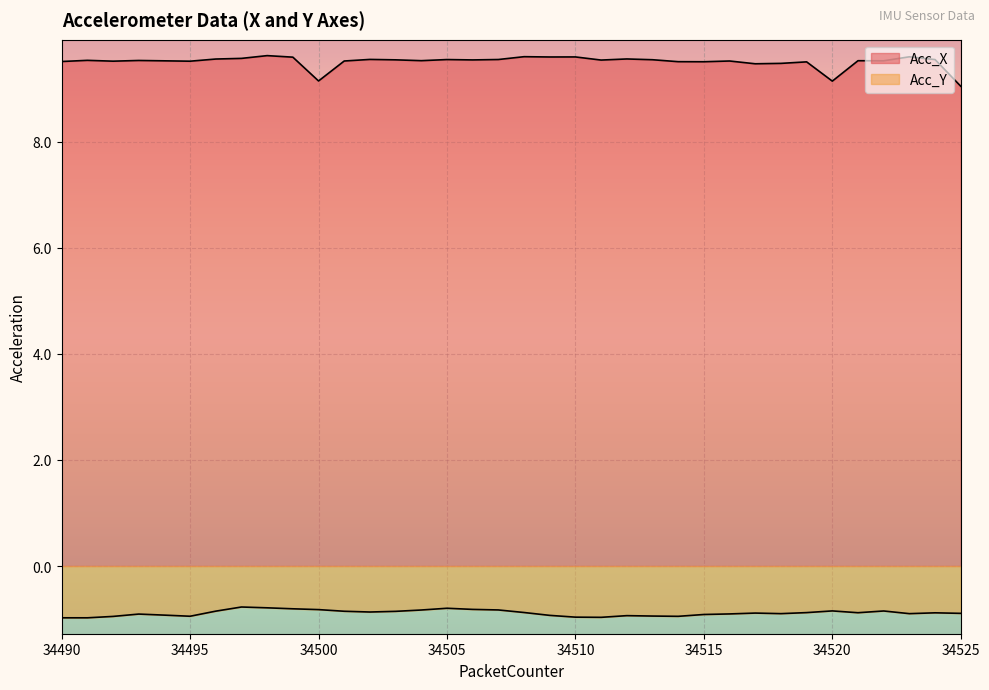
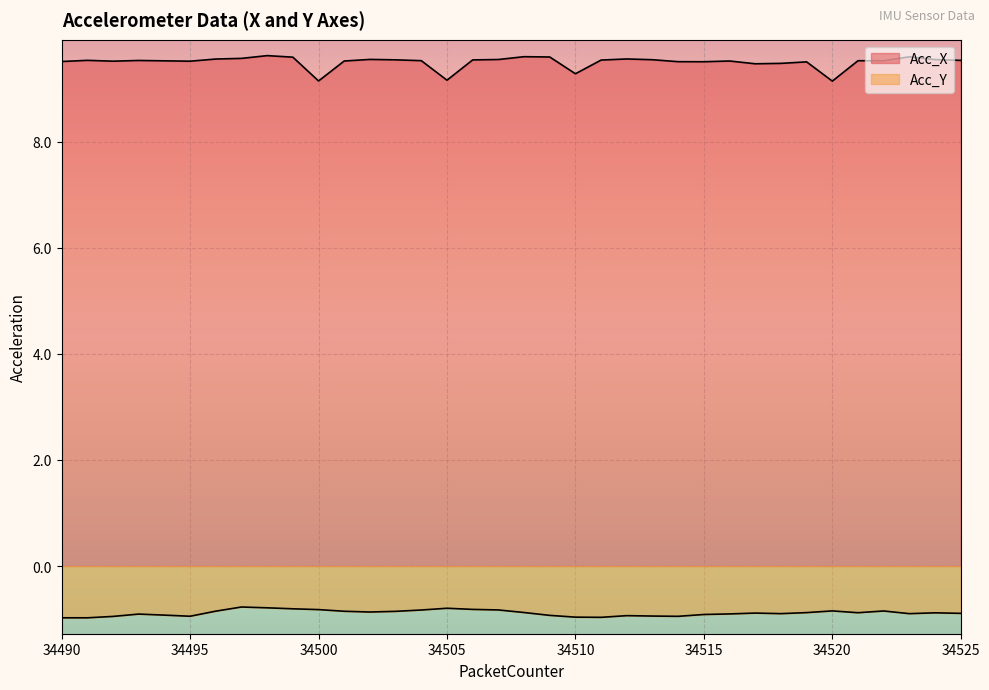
Acc_X, 34505: 9.6 -> 9.2
Acc_X, 34510: 9.6 -> 9.3
Acc_X, 34525: 9.0 -> 9.5
